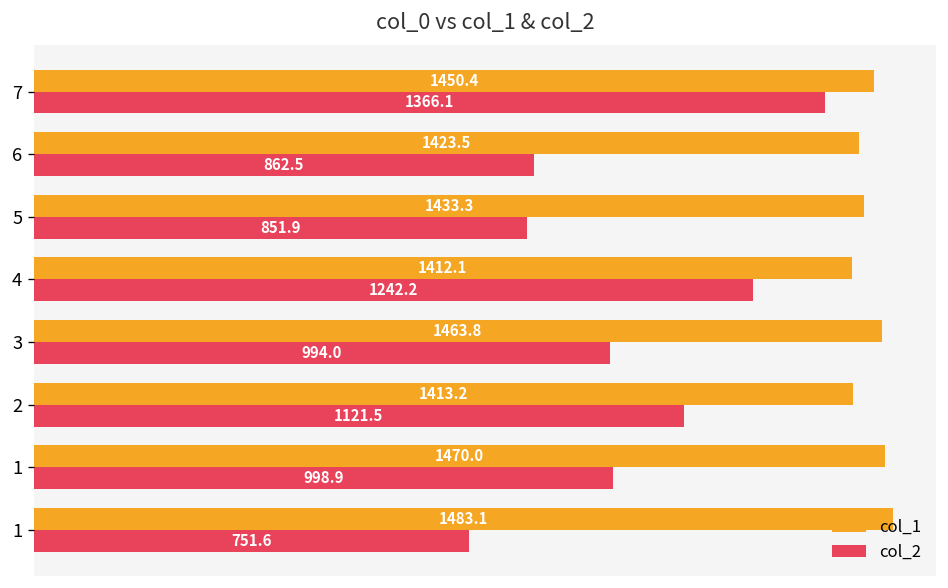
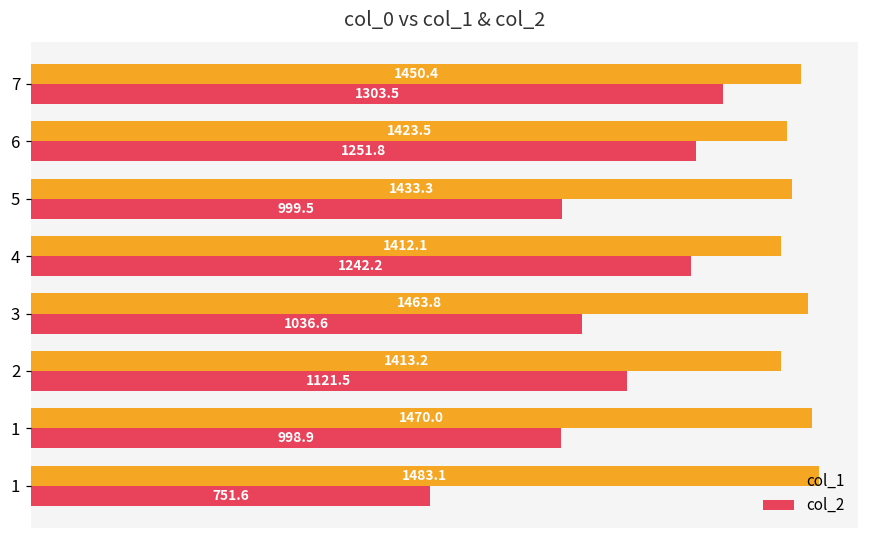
col_2, 7: 1366.1 -> 1303.5
col_2, 6: 862.5 -> 1251.8
col_2, 5: 851.9 -> 999.5
col_2, 3: 994.0 -> 1036.6
